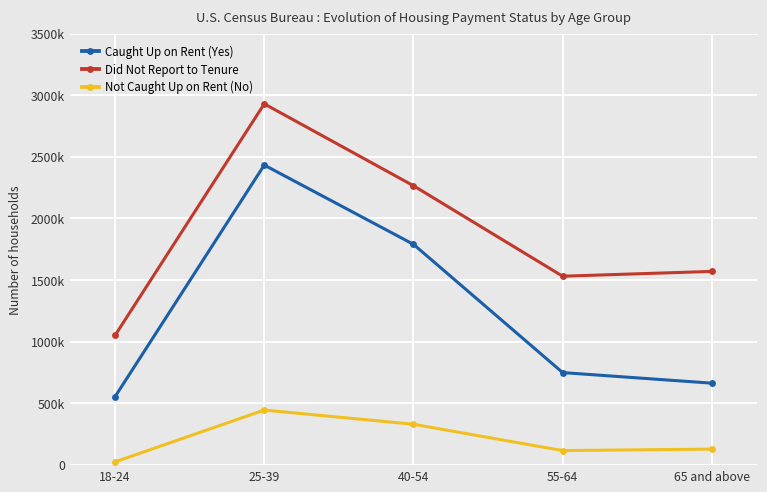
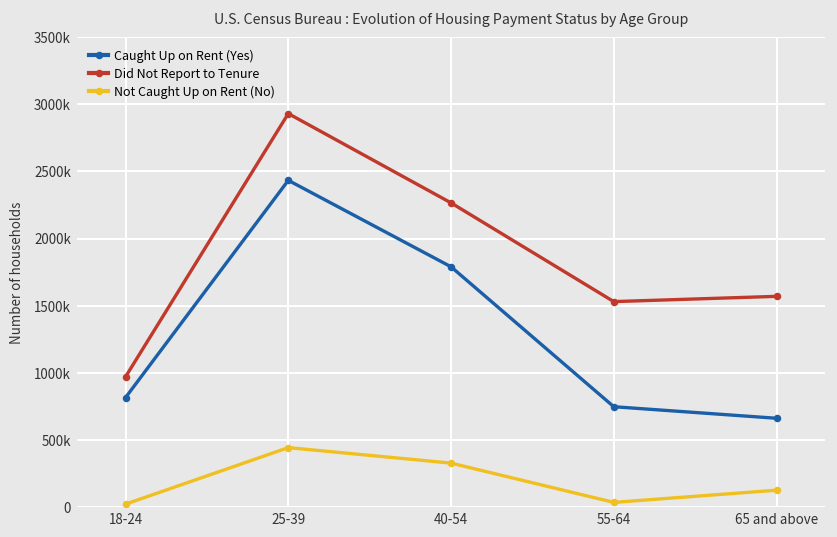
Caught Up on Rent (Yes), 18-24: 550000 -> 820000
Did Not Report to Tenure, 18-24: 1050000 -> 970000
Not Caught Up on Rent (No), 55-64: 110000 -> 40000
